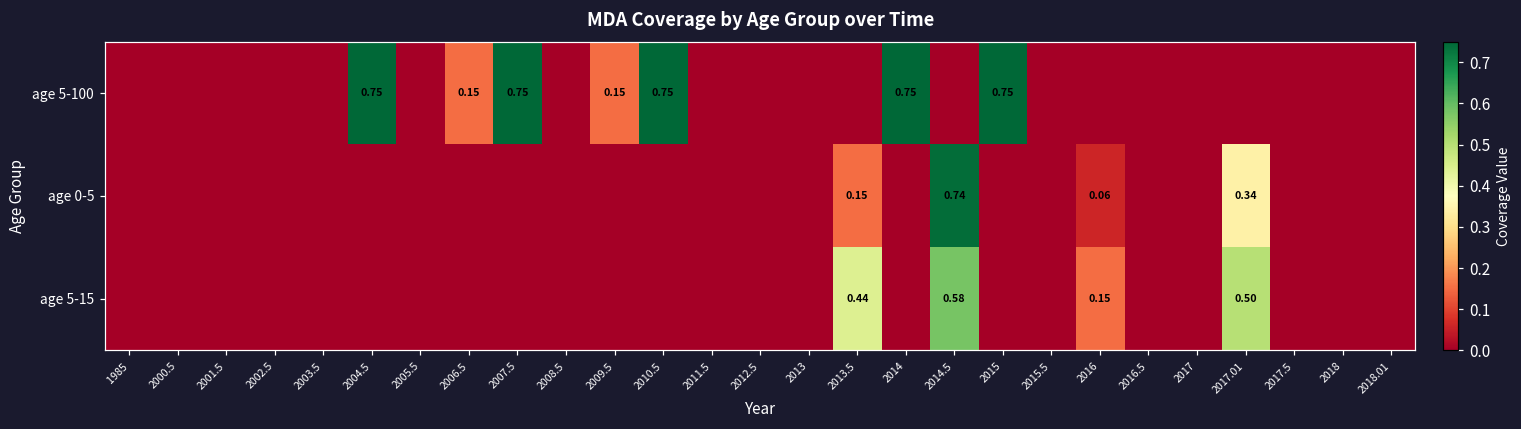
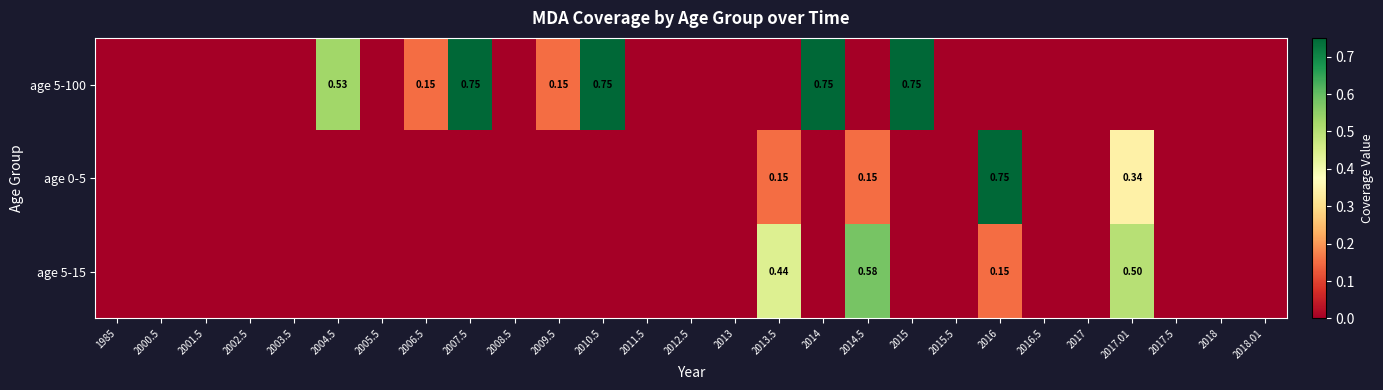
age 5-100, 2004.5: 0.75 -> 0.53
age 0-5, 2014.5: 0.74 -> 0.15
age 0-5, 2016: 0.06 -> 0.75
